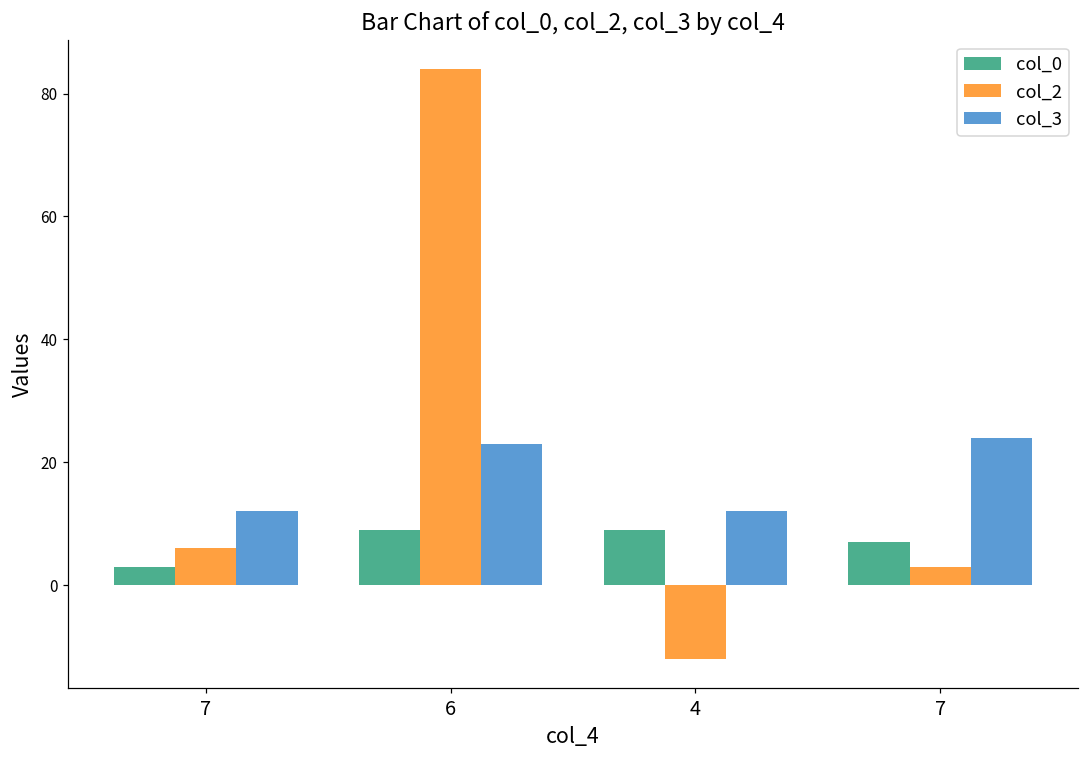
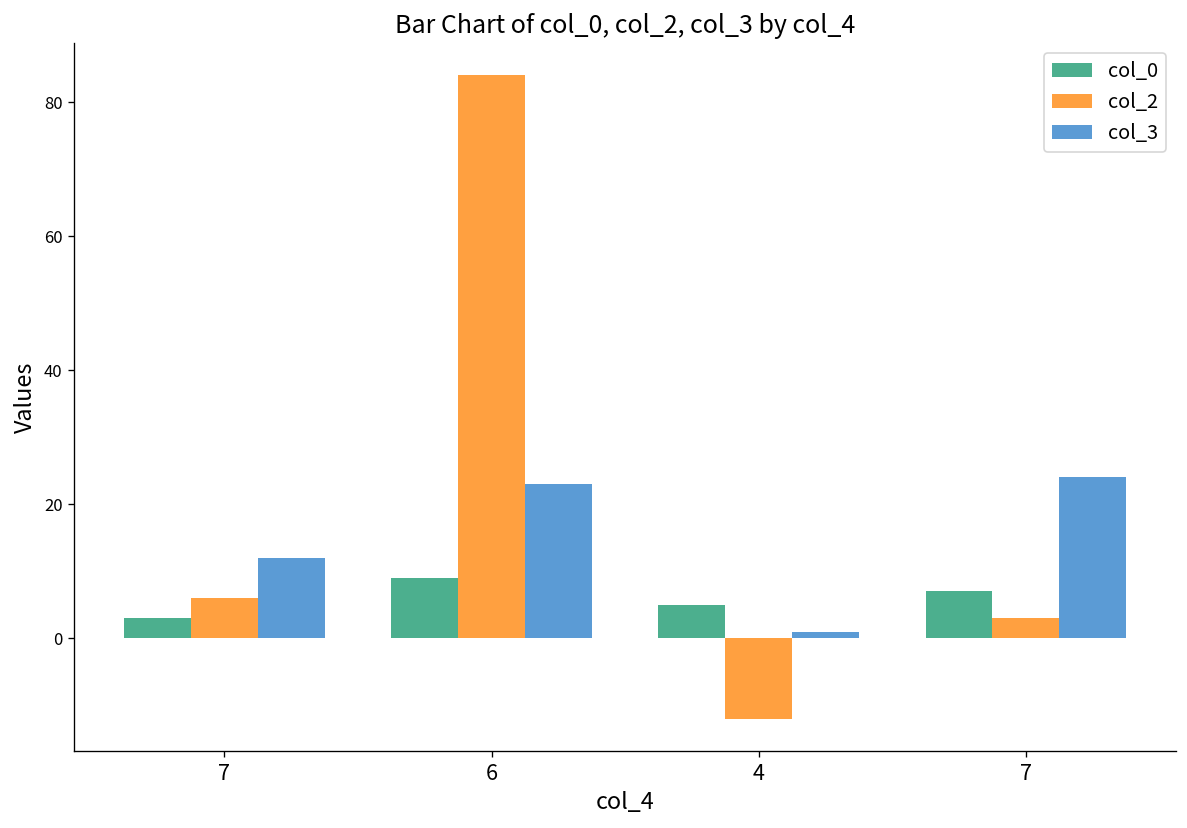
col_0, 4: 9 -> 5
col_3, 4: 12 -> 1
